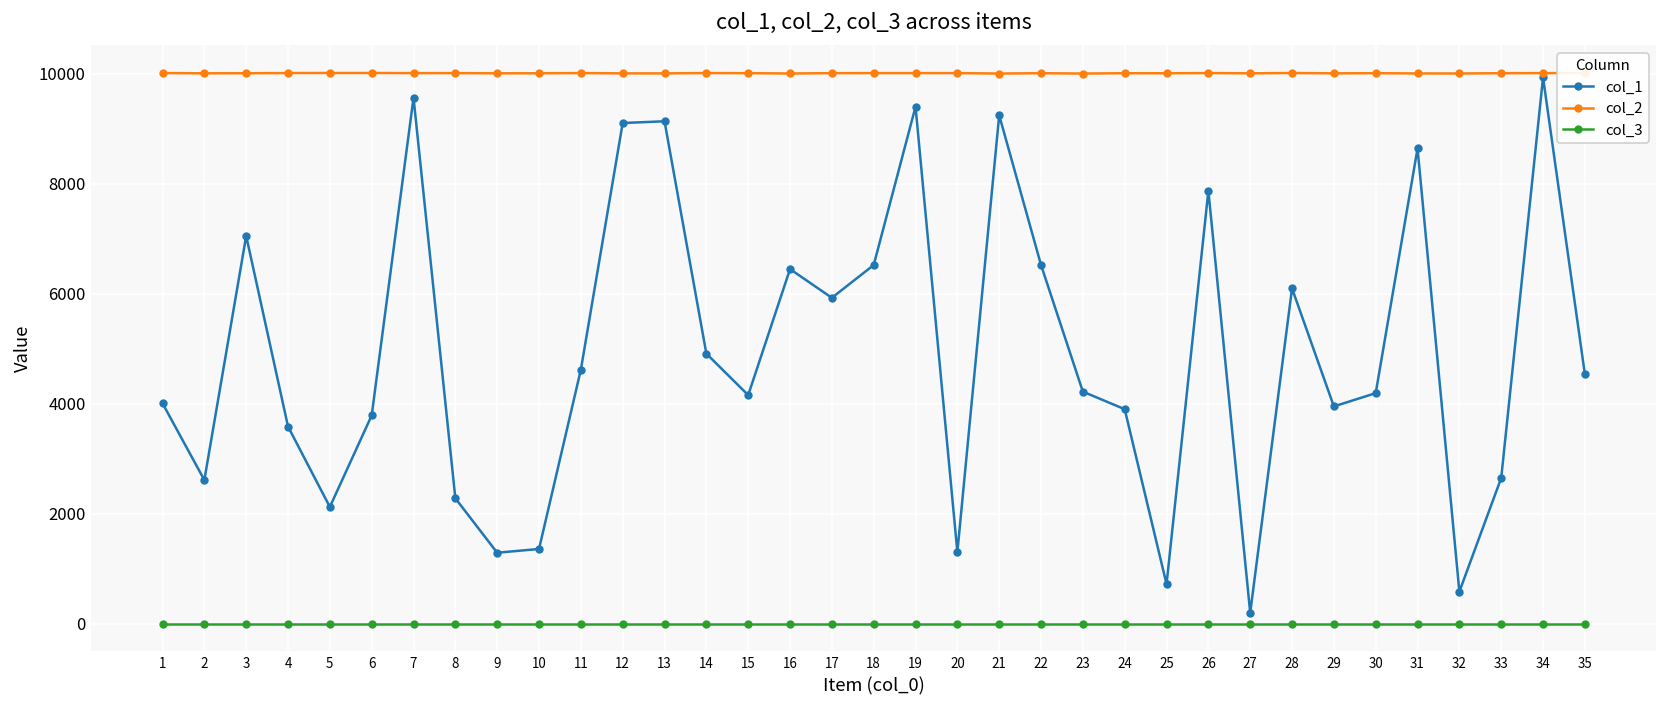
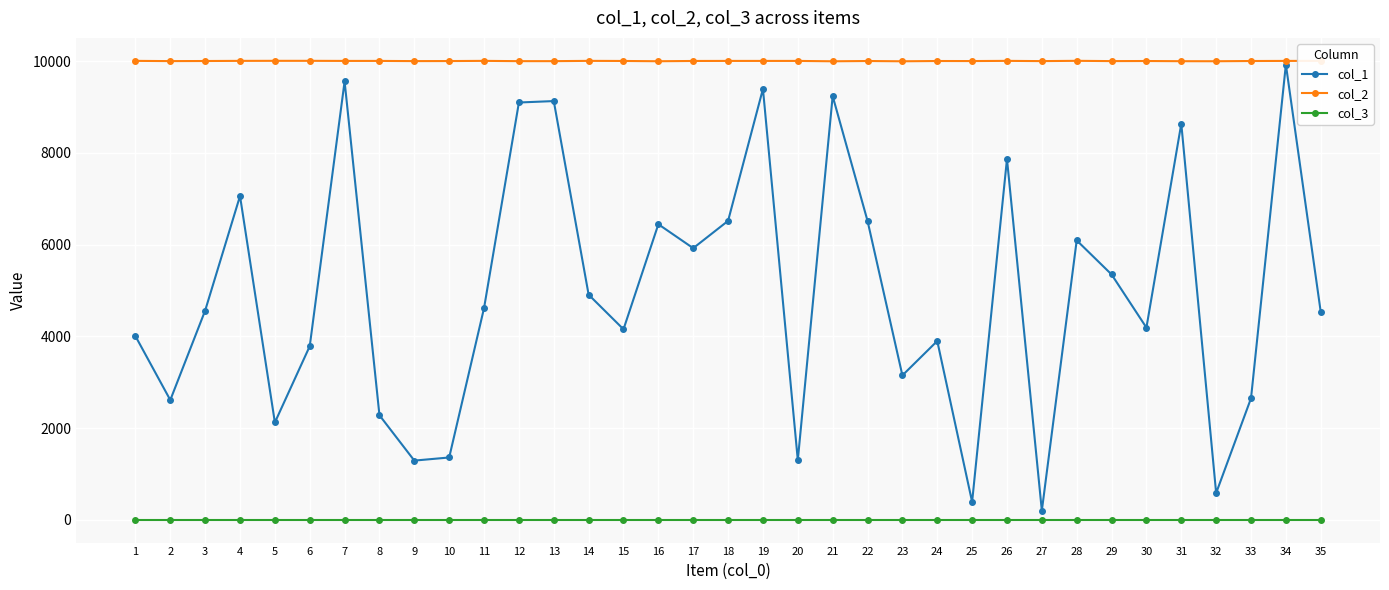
col_1, 3: 7000 -> 4600
col_1, 4: 3600 -> 7100
col_1, 23: 4200 -> 3100
col_1, 25: 700 -> 400
col_1, 29: 3900 -> 5400
